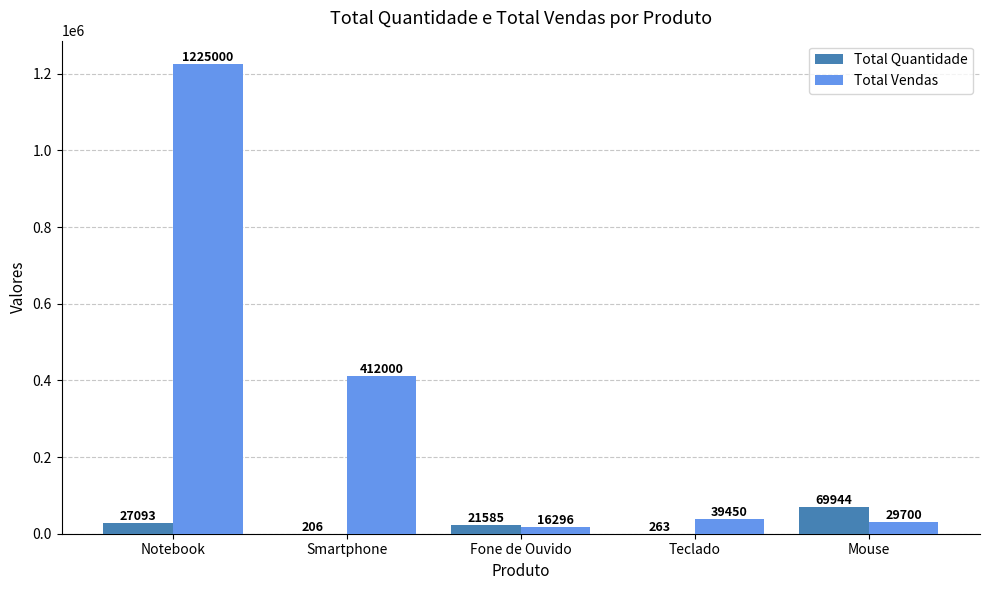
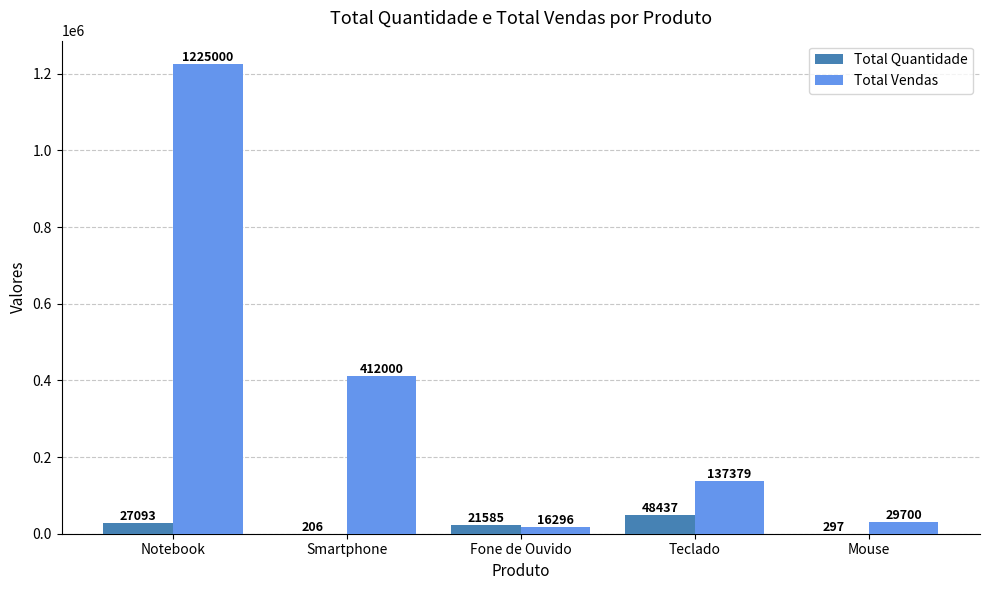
Total Quantidade, Teclado: 263 -> 48437
Total Vendas, Teclado: 39450 -> 137379
Total Quantidade, Mouse: 69944 -> 297
